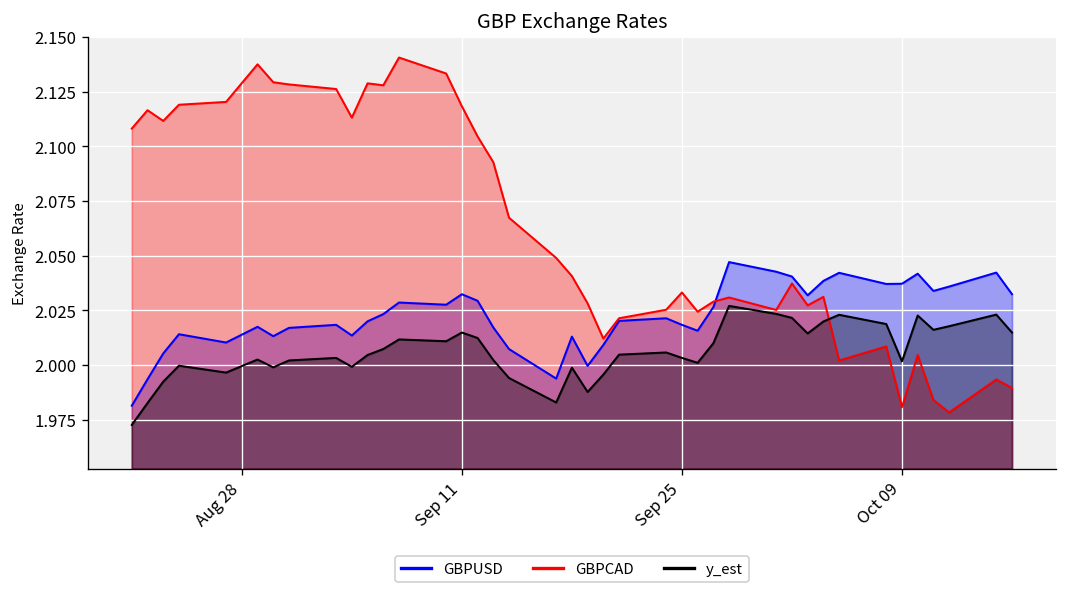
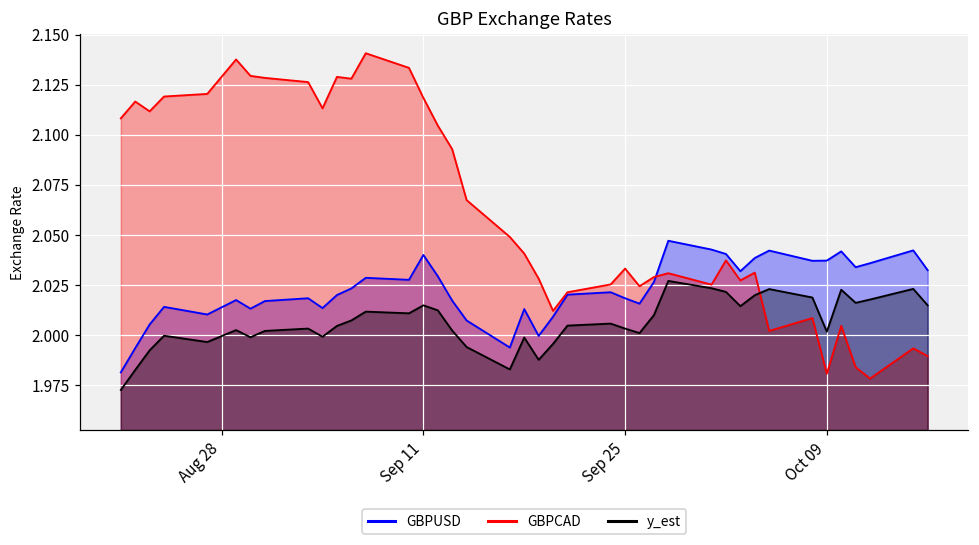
GBPUSD, Sep 11: 2.032 -> 2.040
